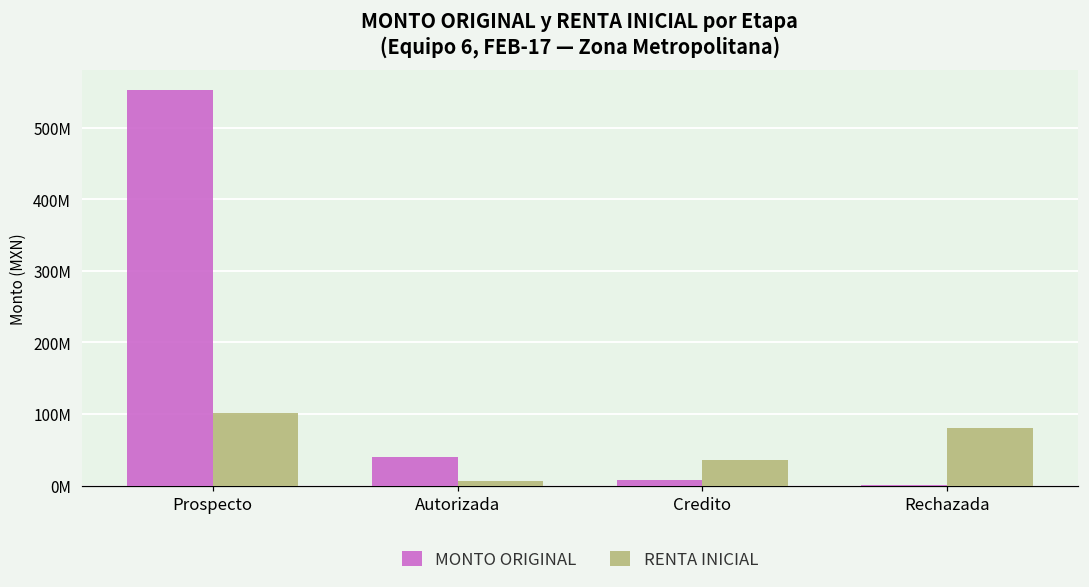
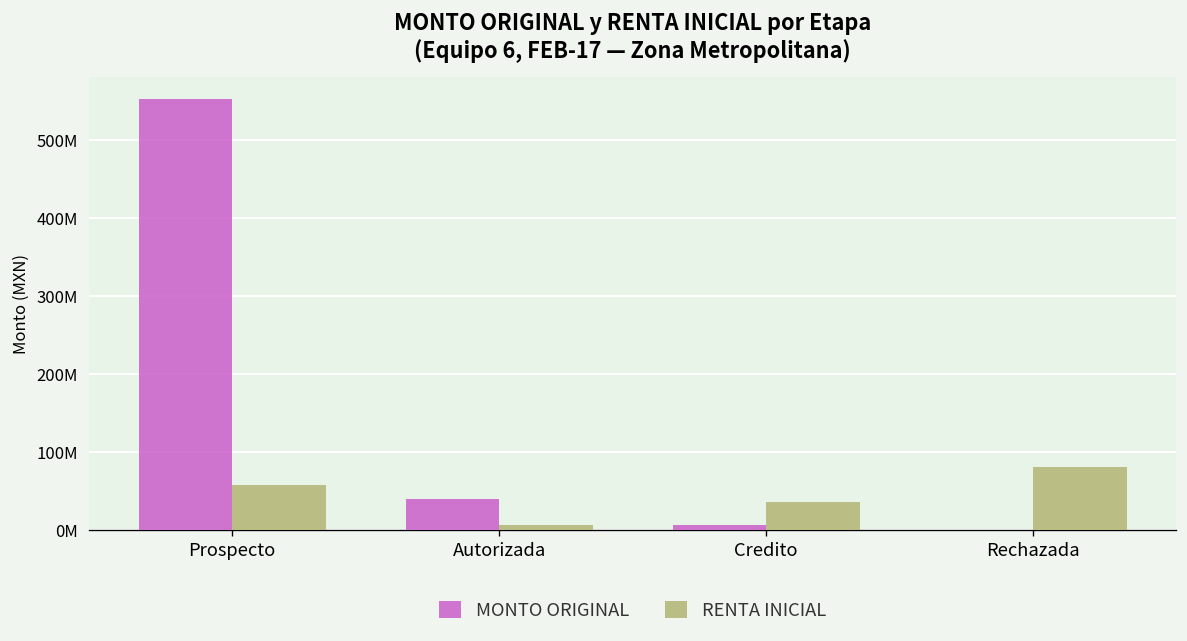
RENTA INICIAL, Prospecto: 100000000 -> 60000000
